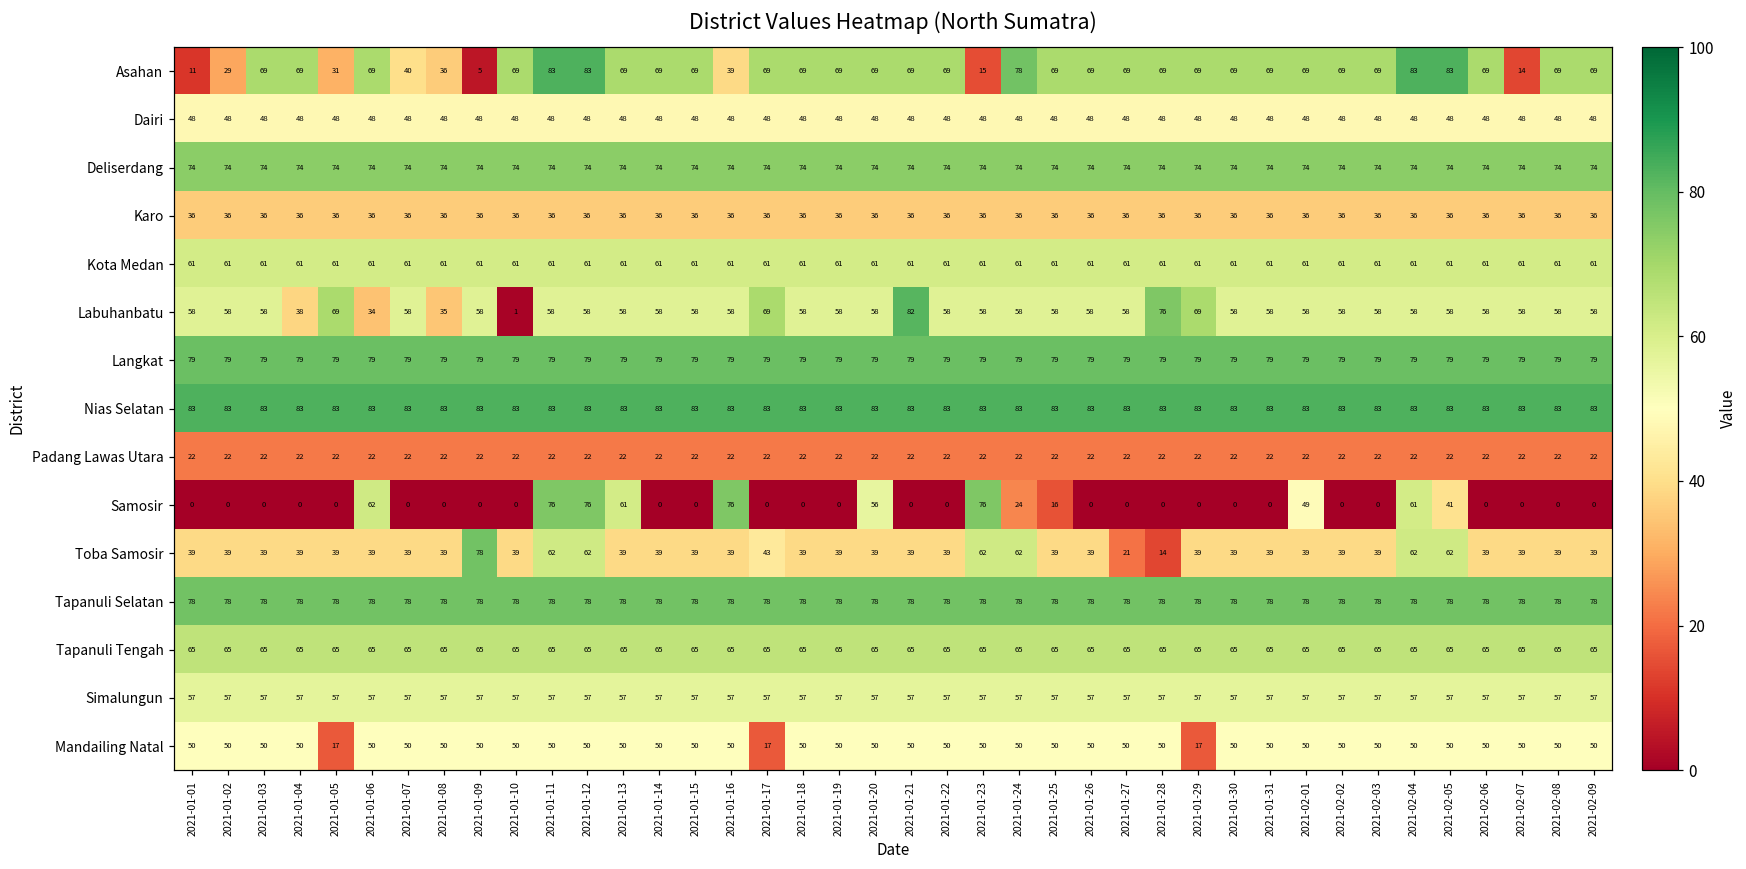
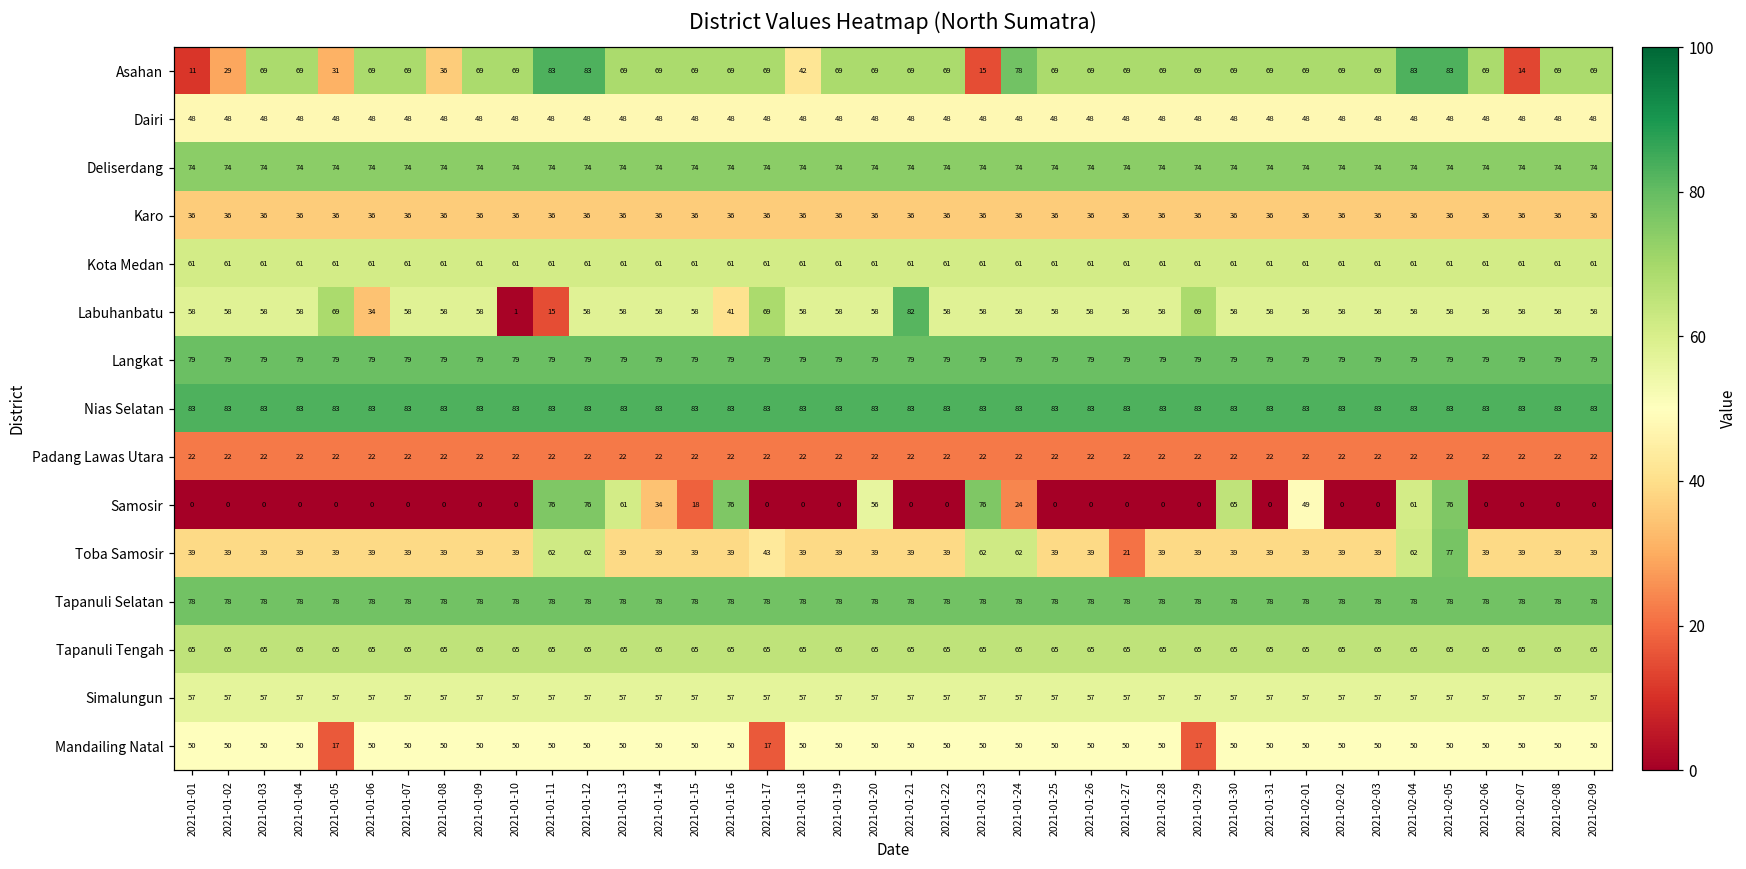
Asahan, 2021-01-07: 40 -> 69
Asahan, 2021-01-09: 5 -> 69
Asahan, 2021-01-16: 39 -> 69
Asahan, 2021-01-18: 69 -> 42
Labuhanbatu, 2021-01-04: 38 -> 58
Labuhanbatu, 2021-01-08: 35 -> 58
Labuhanbatu, 2021-01-11: 58 -> 15
Labuhanbatu, 2021-01-16: 58 -> 41
Labuhanbatu, 2021-01-28: 76 -> 58
Samosir, 2021-01-06: 62 -> 0
Samosir, 2021-01-14: 0 -> 34
Samosir, 2021-01-15: 0 -> 18
Samosir, 2021-01-25: 16 -> 0
Samosir, 2021-01-30: 0 -> 65
Samosir, 2021-02-05: 41 -> 76
Toba Samosir, 2021-01-09: 78 -> 39
Toba Samosir, 2021-01-28: 14 -> 39
Toba Samosir, 2021-02-05: 62 -> 77
